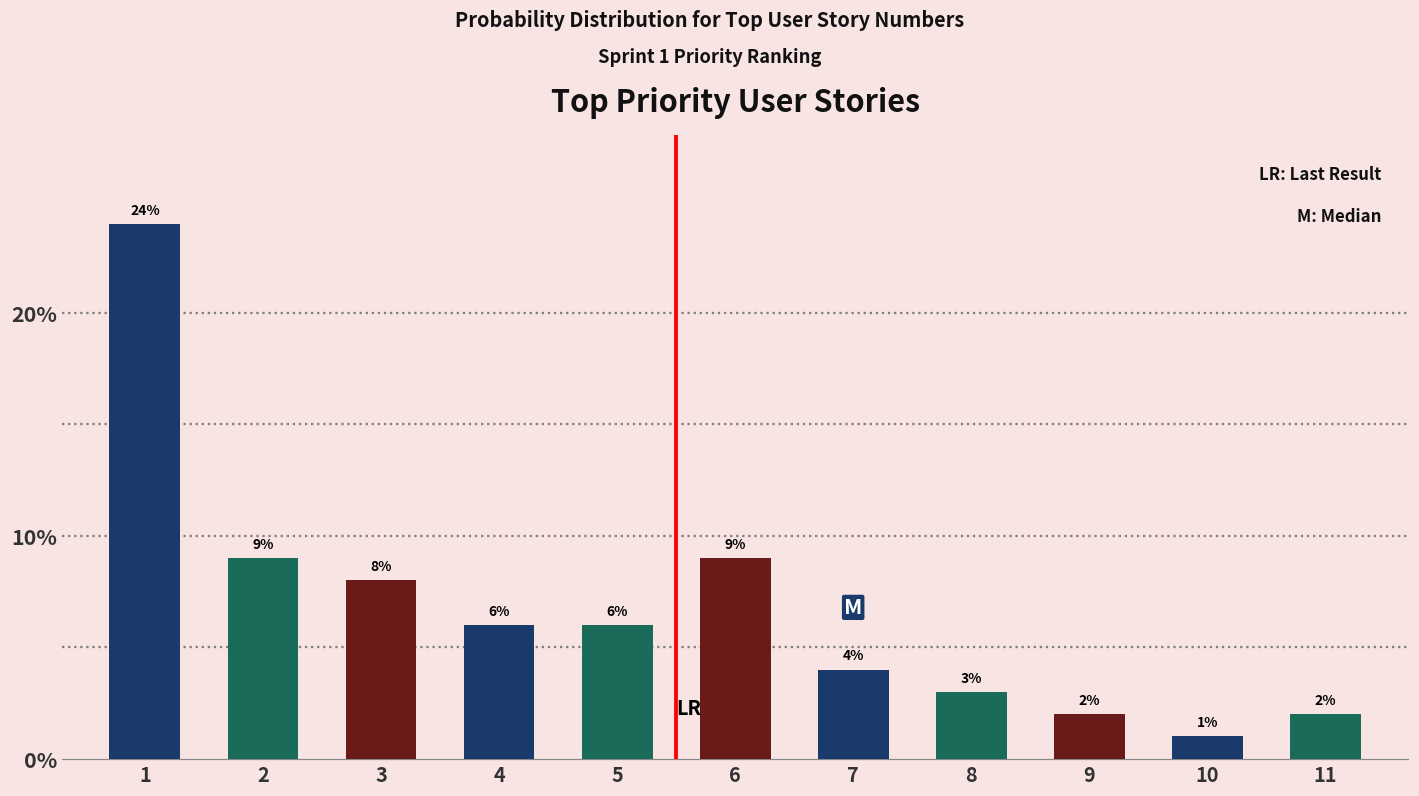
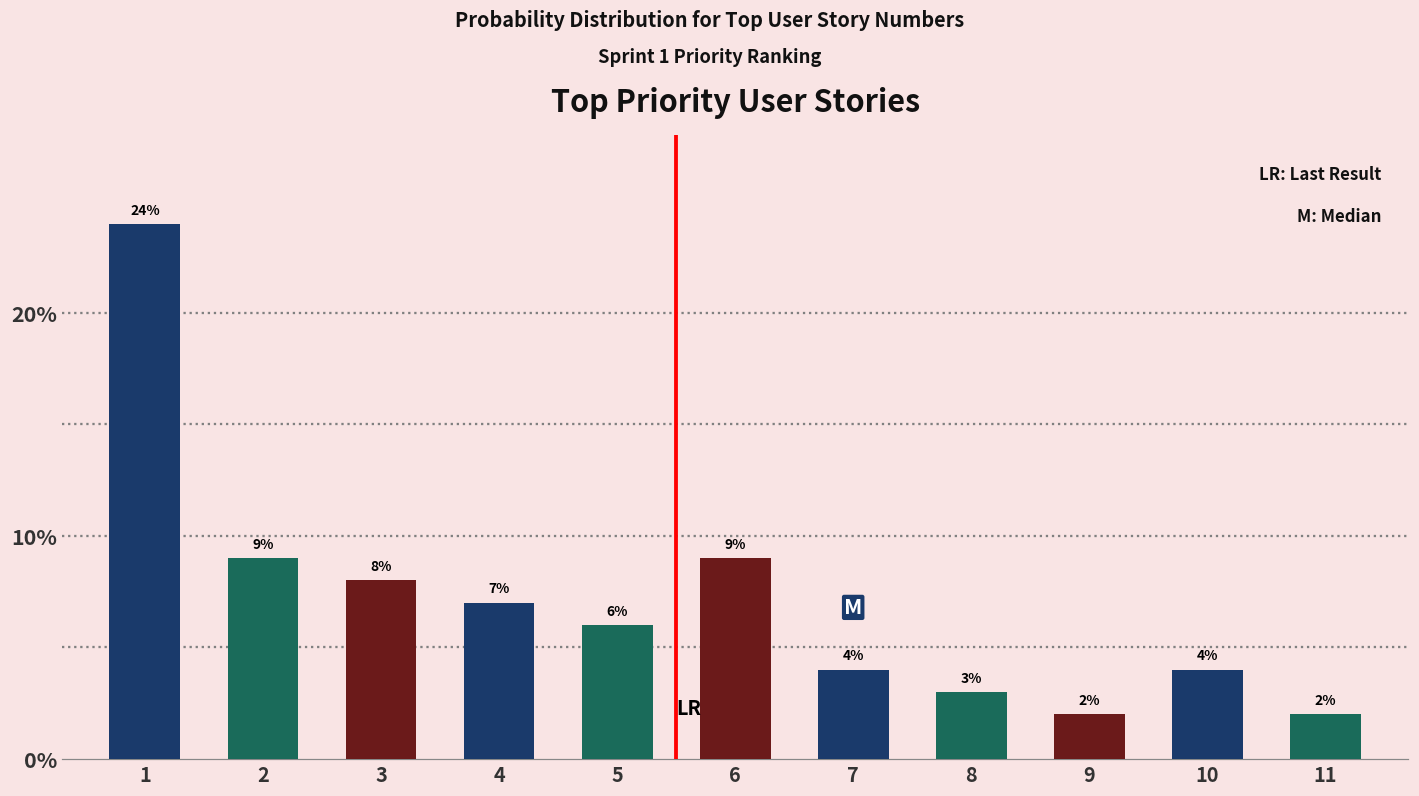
4: 6% -> 7%
10: 1% -> 4%
